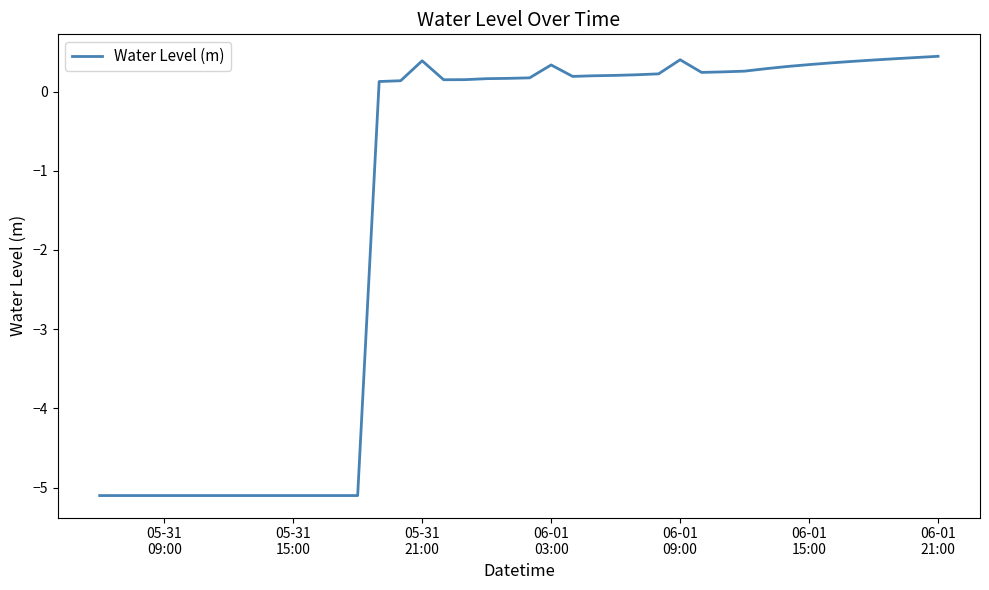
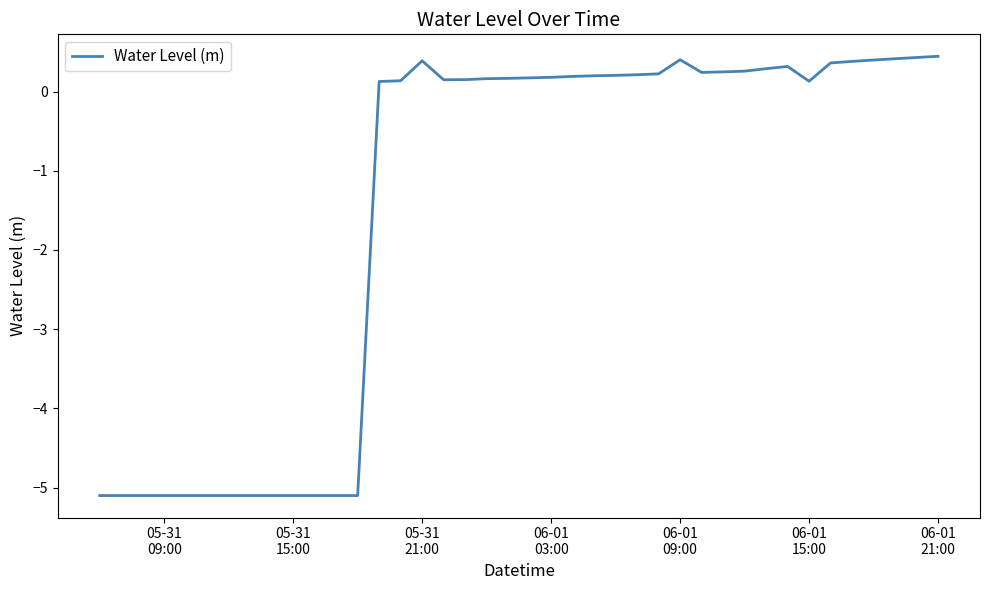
06-01 03:00: 0.3 -> 0.2
06-01 15:00: 0.3 -> 0.1
